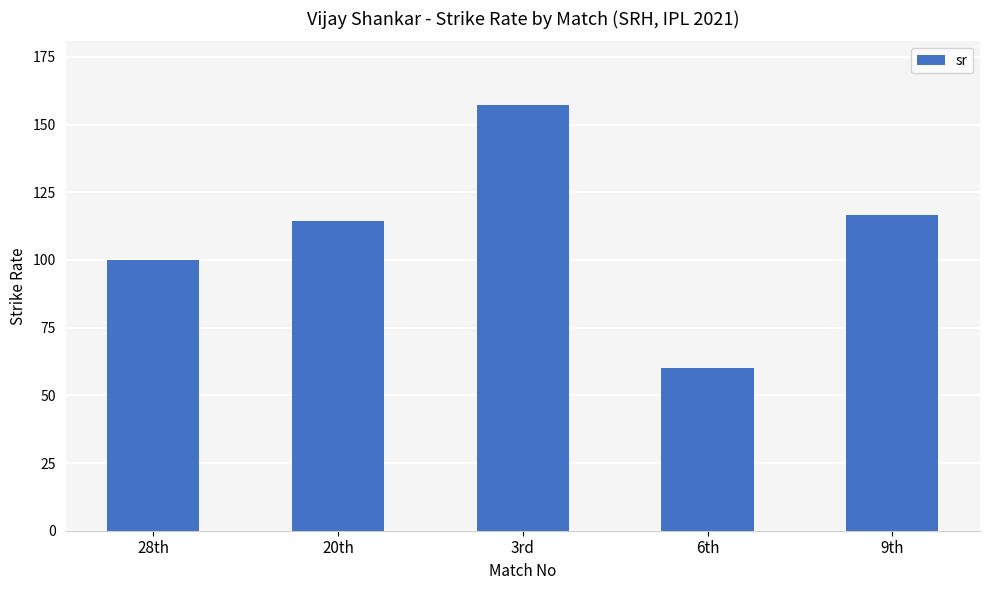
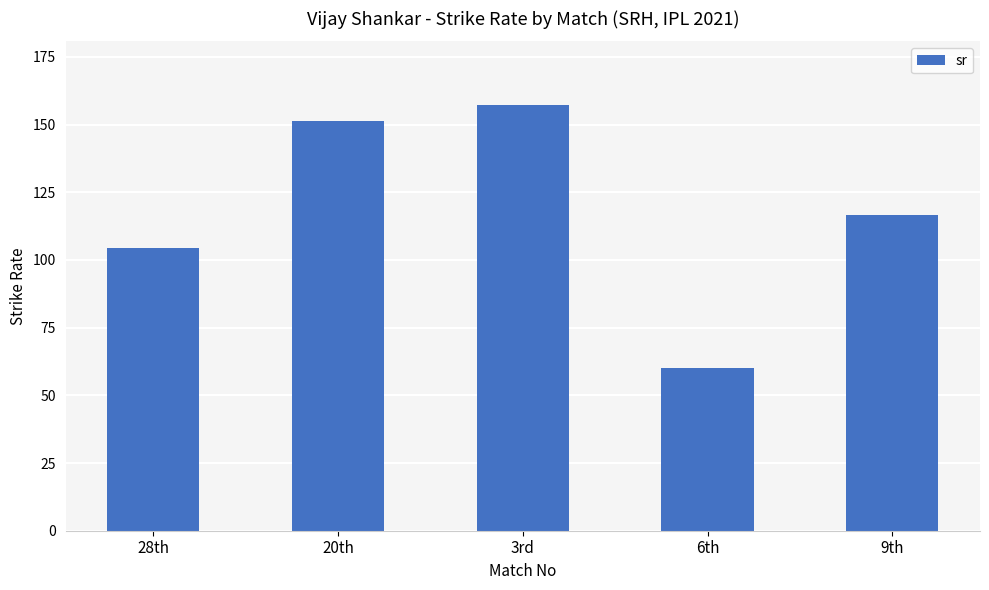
28th: 100 -> 104
20th: 114 -> 151
